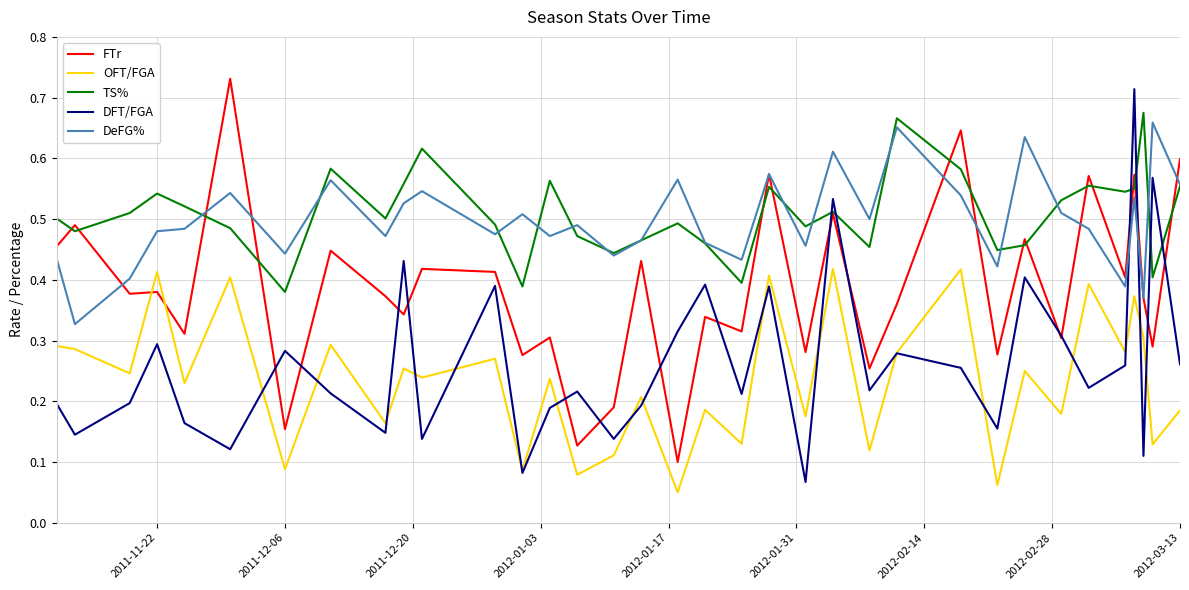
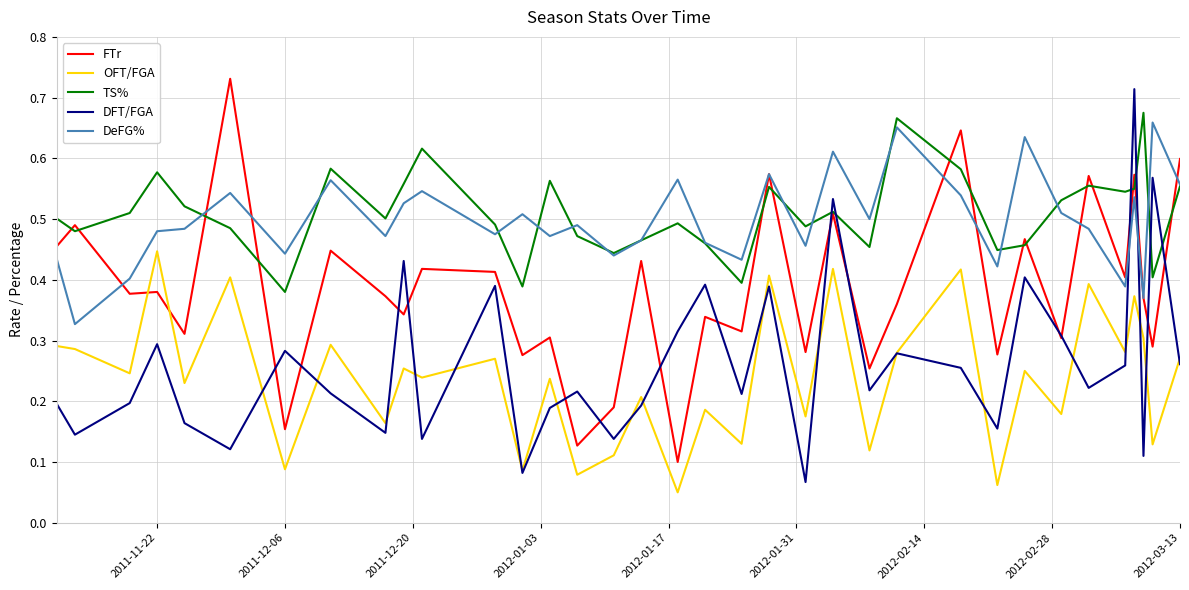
OFT/FGA, 2011-11-22: 0.41 -> 0.45
TS%, 2011-11-22: 0.54 -> 0.58
OFT/FGA, 2012-03-13: 0.19 -> 0.27
